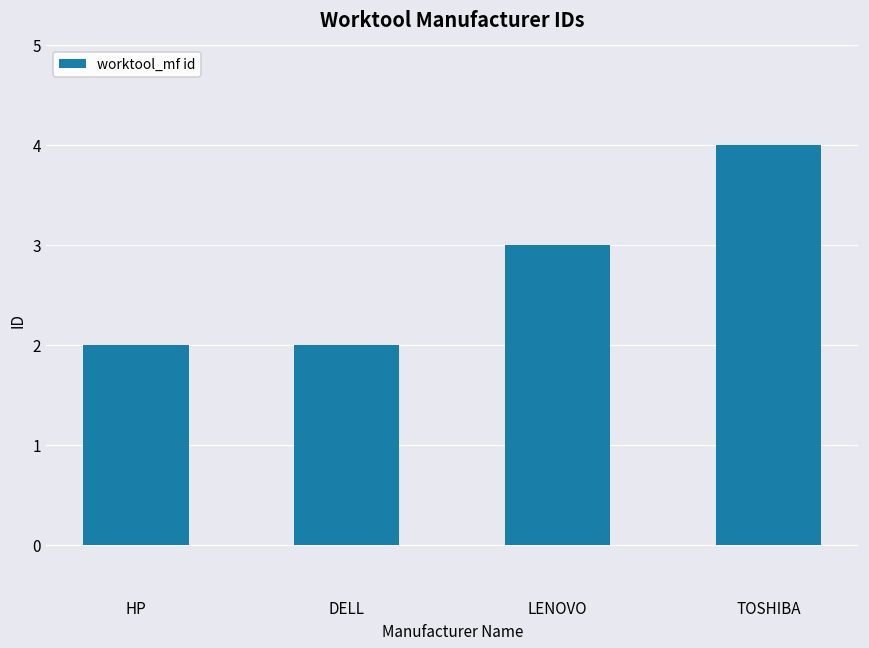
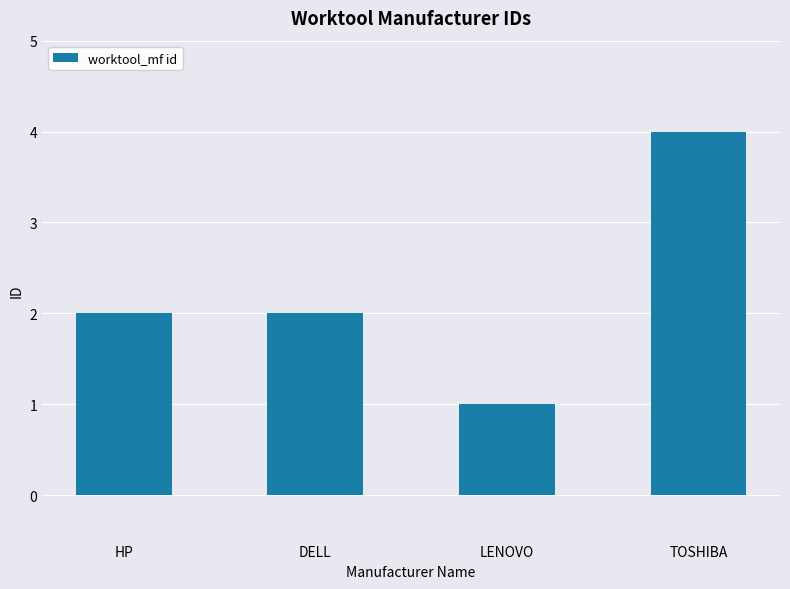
LENOVO: 3 -> 1
